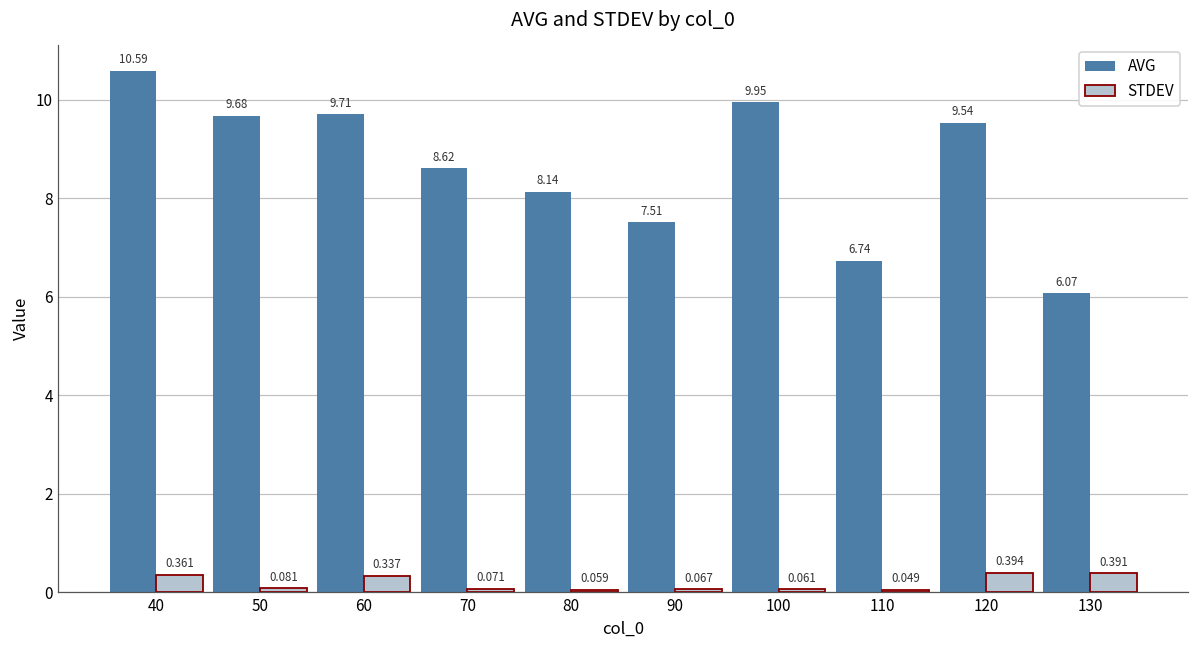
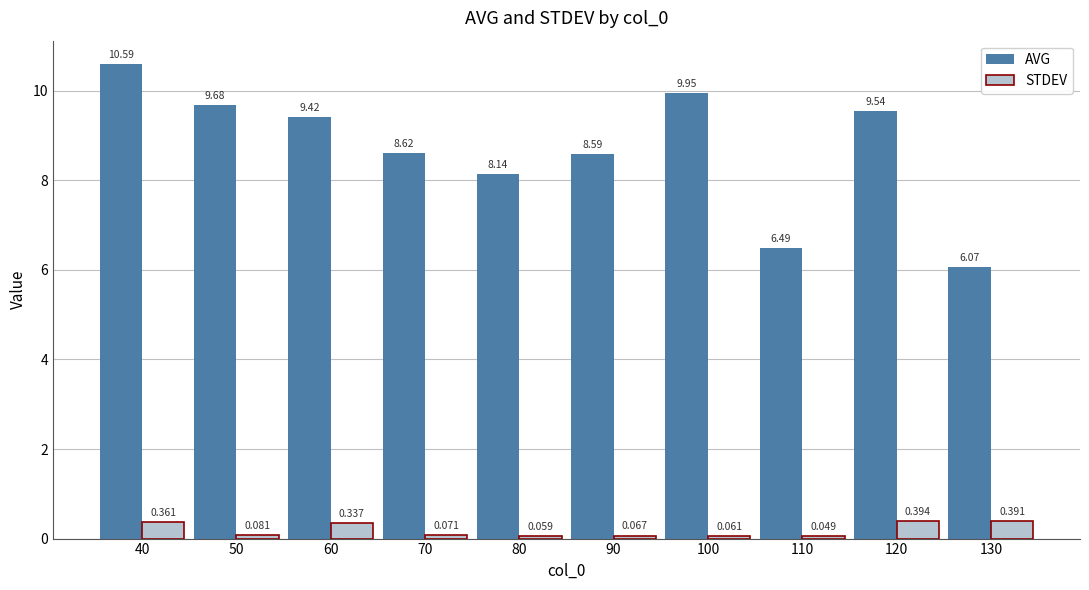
AVG, 60: 9.71 -> 9.42
AVG, 90: 7.51 -> 8.59
AVG, 110: 6.74 -> 6.49
